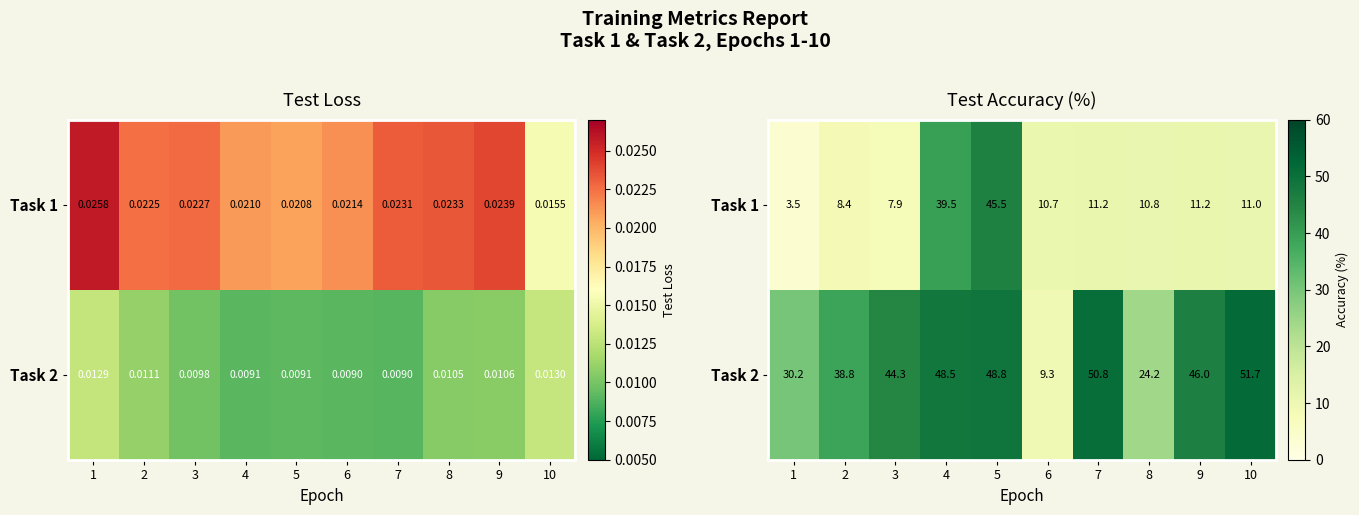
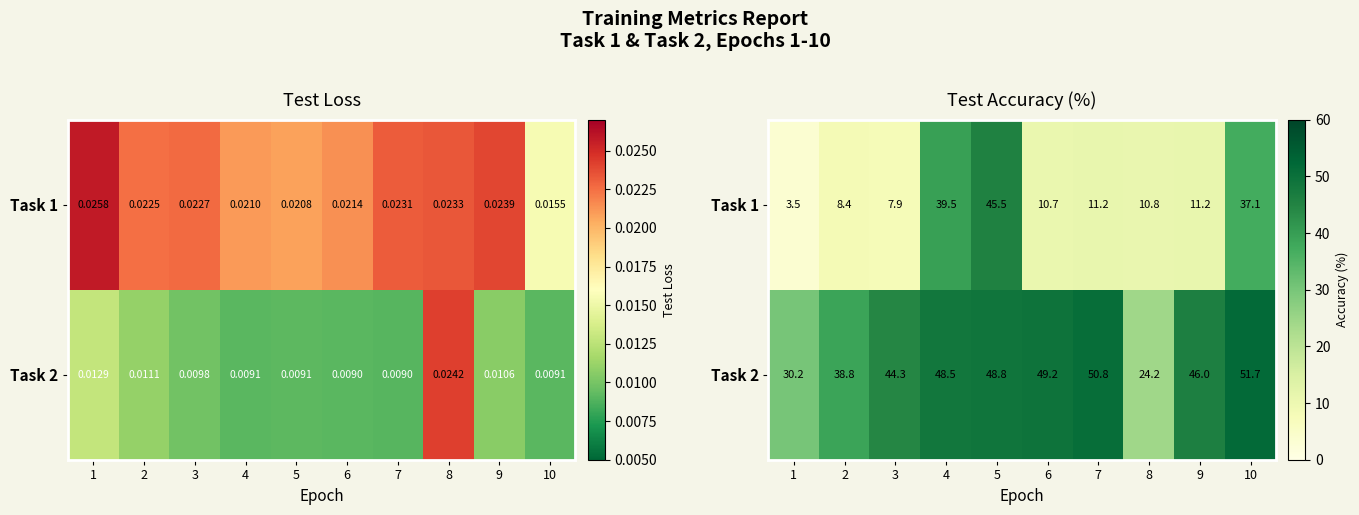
Test Loss, Task 2, 8: 0.0105 -> 0.0242
Test Loss, Task 2, 10: 0.0130 -> 0.0091
Test Accuracy (%), Task 1, 10: 11.0 -> 37.1
Test Accuracy (%), Task 2, 6: 9.3 -> 49.2
